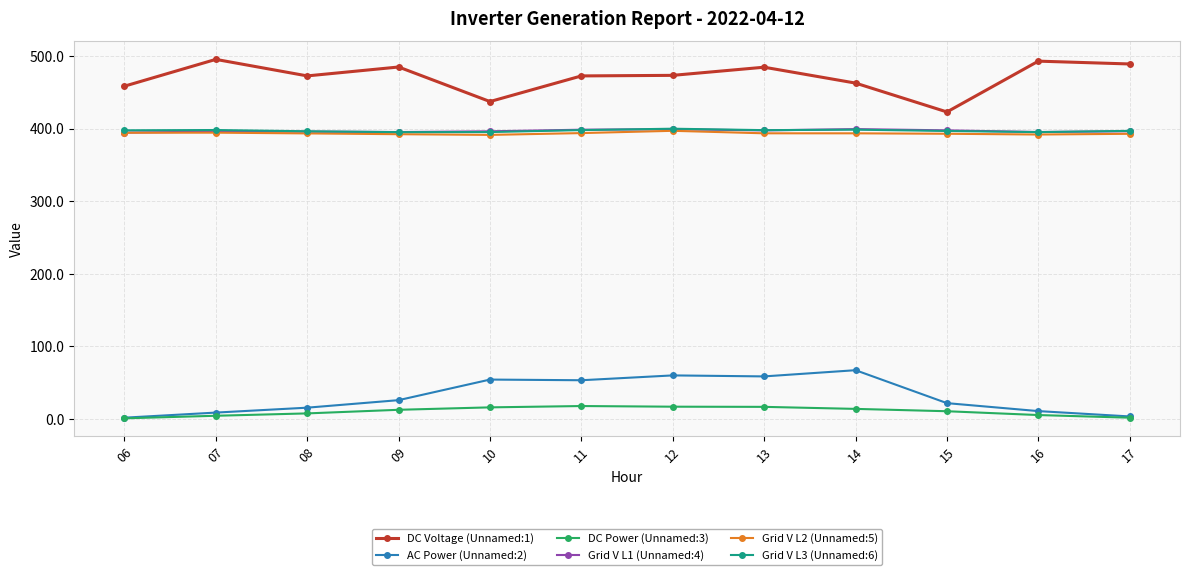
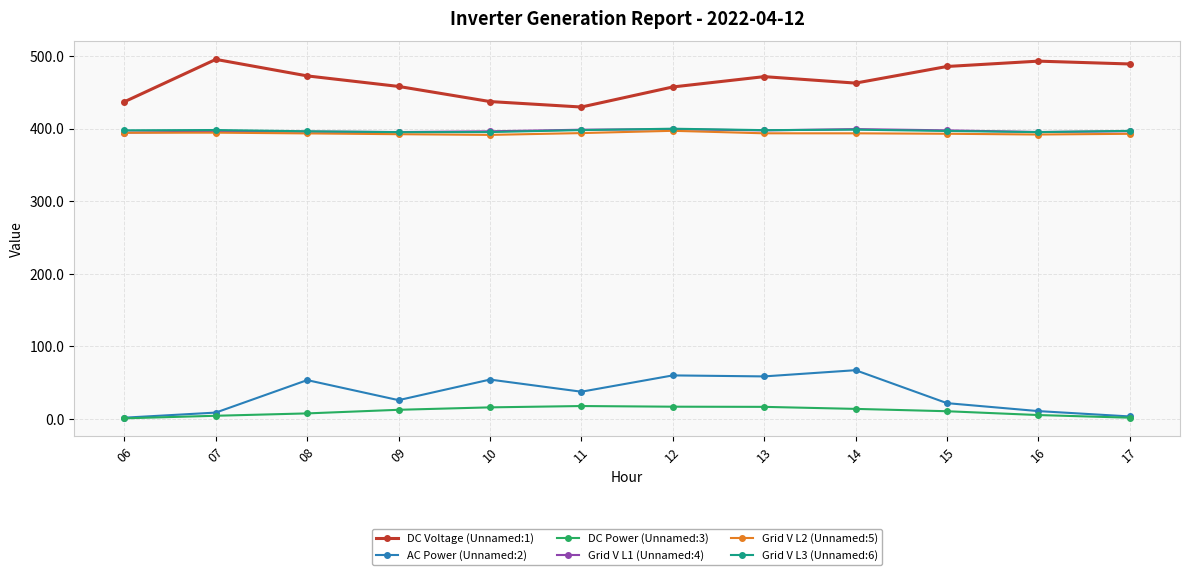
DC Voltage (Unnamed:1), 06: 460 -> 440
AC Power (Unnamed:2), 08: 20 -> 50
DC Voltage (Unnamed:1), 09: 490 -> 460
DC Voltage (Unnamed:1), 11: 470 -> 430
AC Power (Unnamed:2), 11: 50 -> 40
DC Voltage (Unnamed:1), 12: 470 -> 460
DC Voltage (Unnamed:1), 13: 480 -> 470
DC Voltage (Unnamed:1), 15: 420 -> 490
